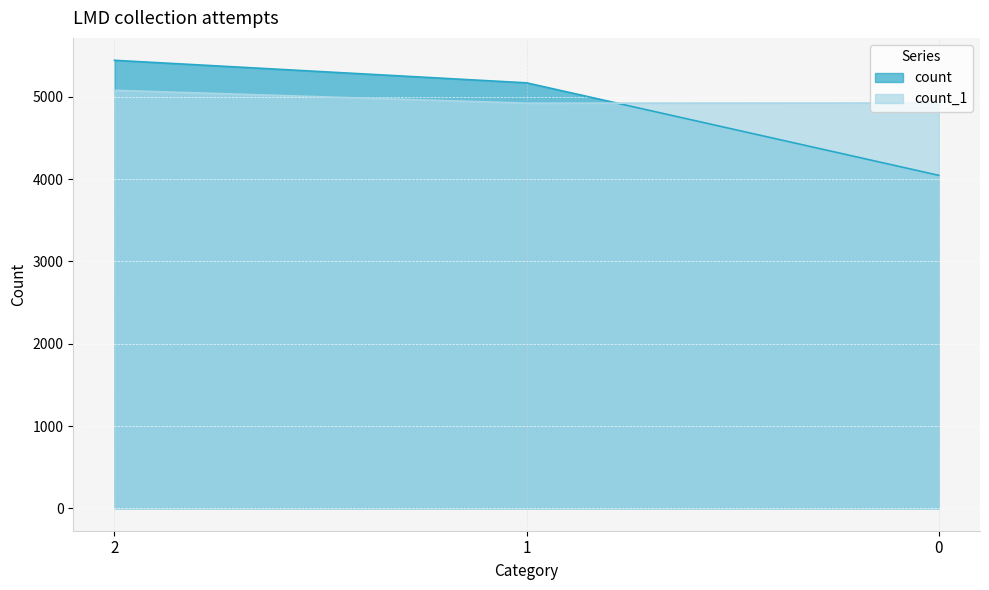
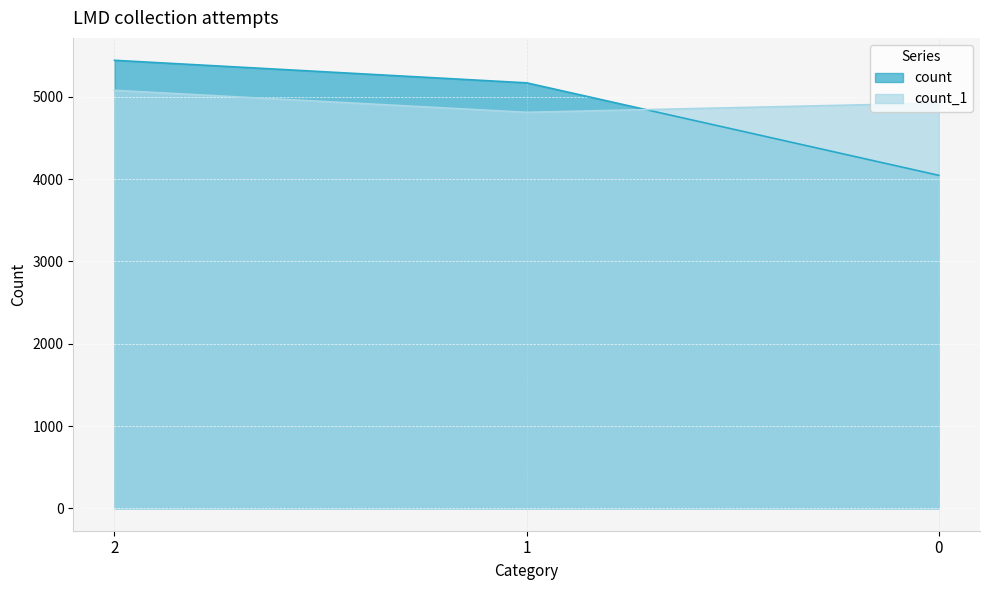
count_1, 1: 4900 -> 4800
